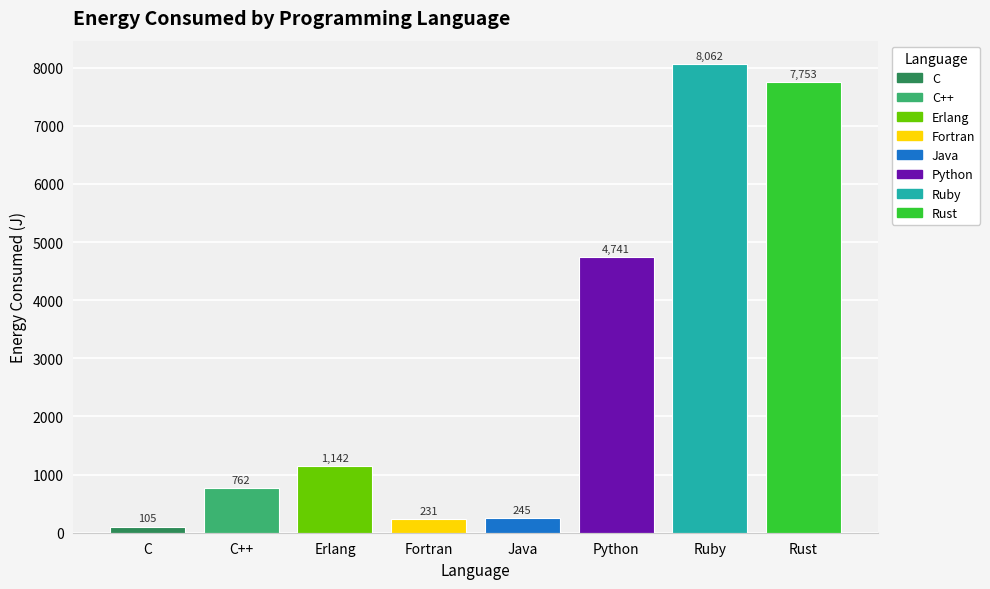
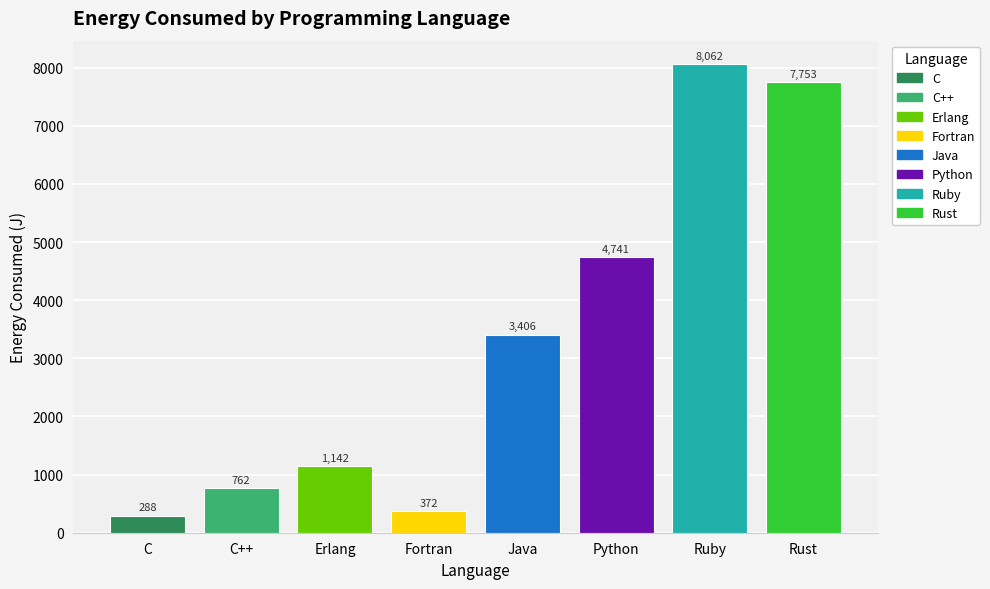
C: 105 -> 288
Fortran: 231 -> 372
Java: 245 -> 3,406
